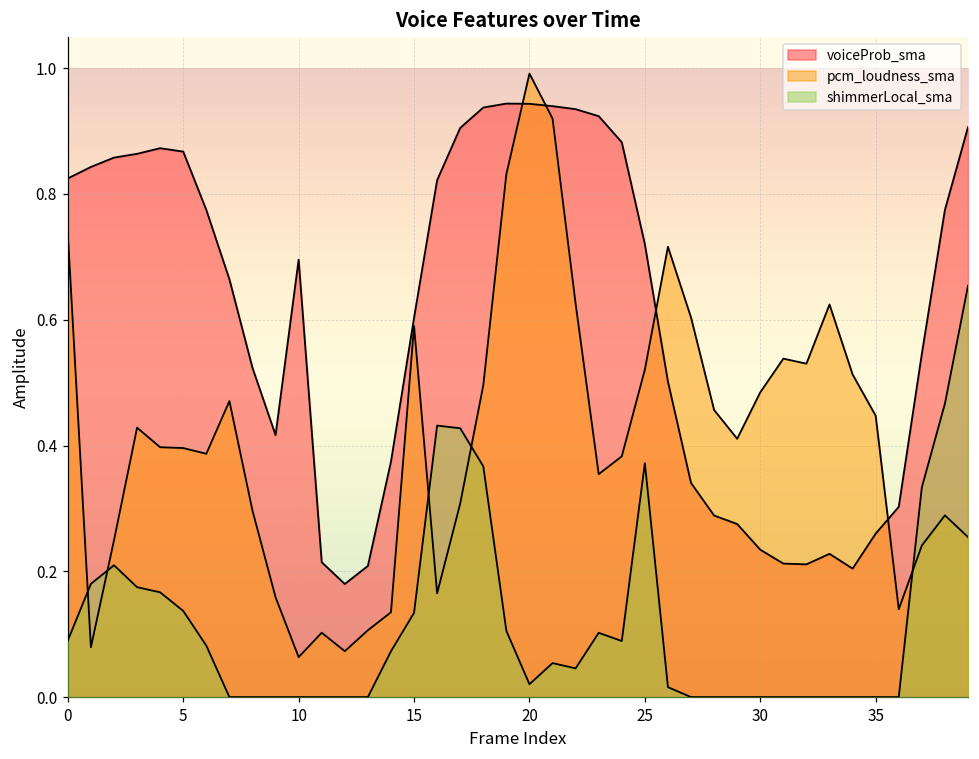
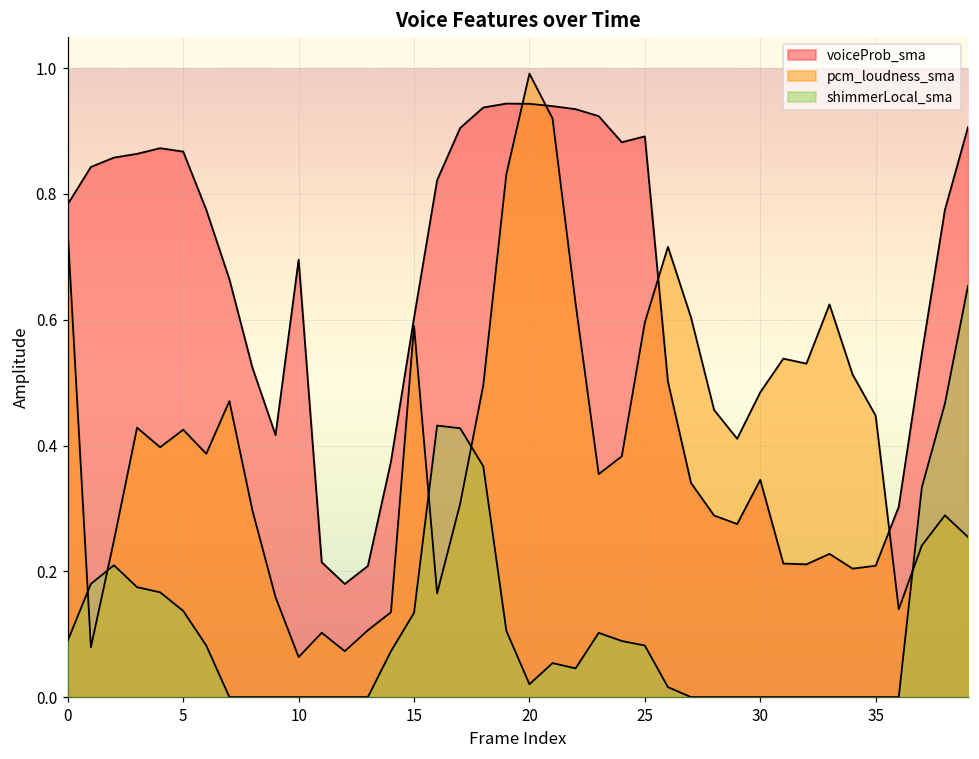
voiceProb_sma, 0: 0.82 -> 0.78
pcm_loudness_sma, 5: 0.40 -> 0.43
voiceProb_sma, 25: 0.72 -> 0.89
pcm_loudness_sma, 25: 0.52 -> 0.60
shimmerLocal_sma, 25: 0.37 -> 0.08
voiceProb_sma, 30: 0.23 -> 0.35
voiceProb_sma, 35: 0.26 -> 0.21
